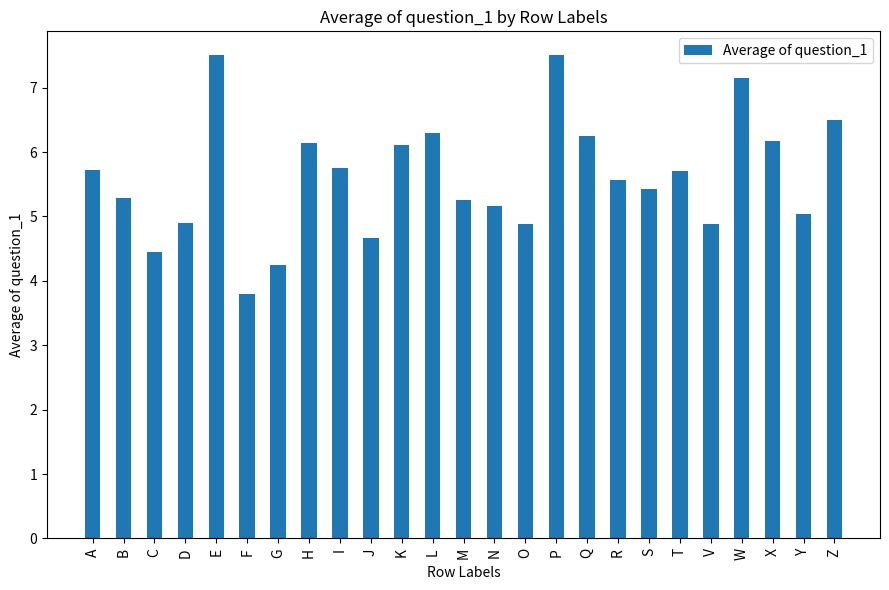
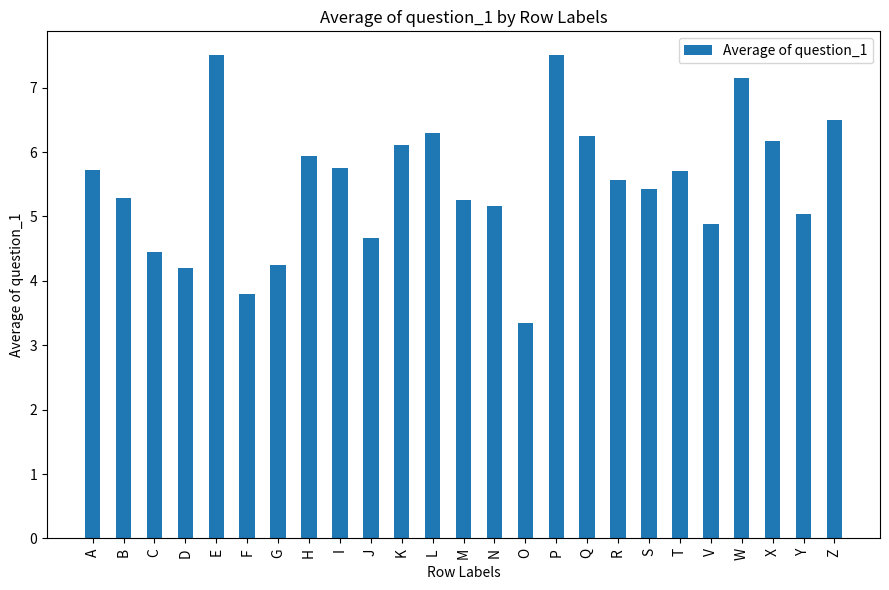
D: 4.9 -> 4.2
H: 6.1 -> 5.9
O: 4.9 -> 3.3
